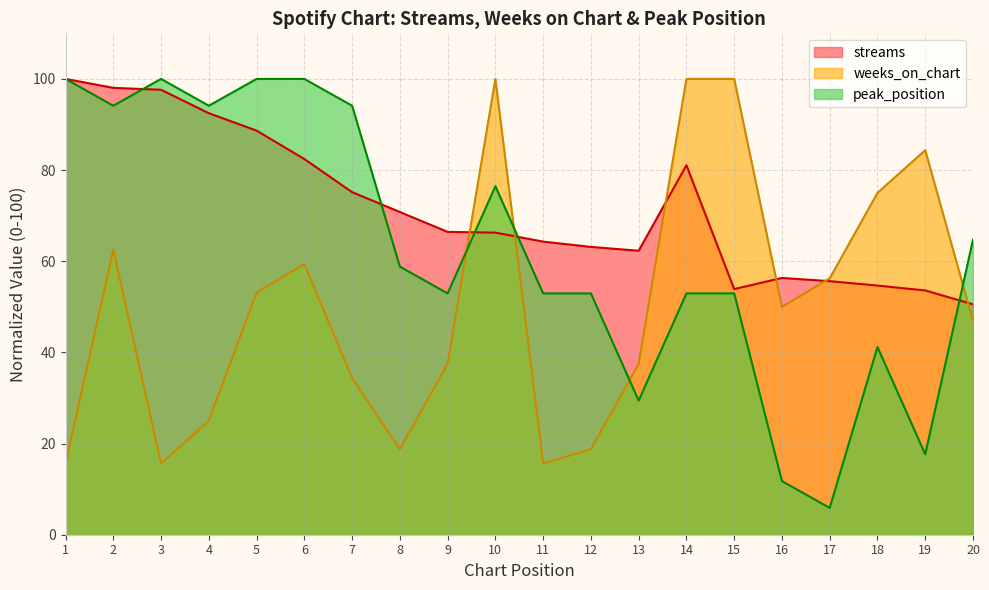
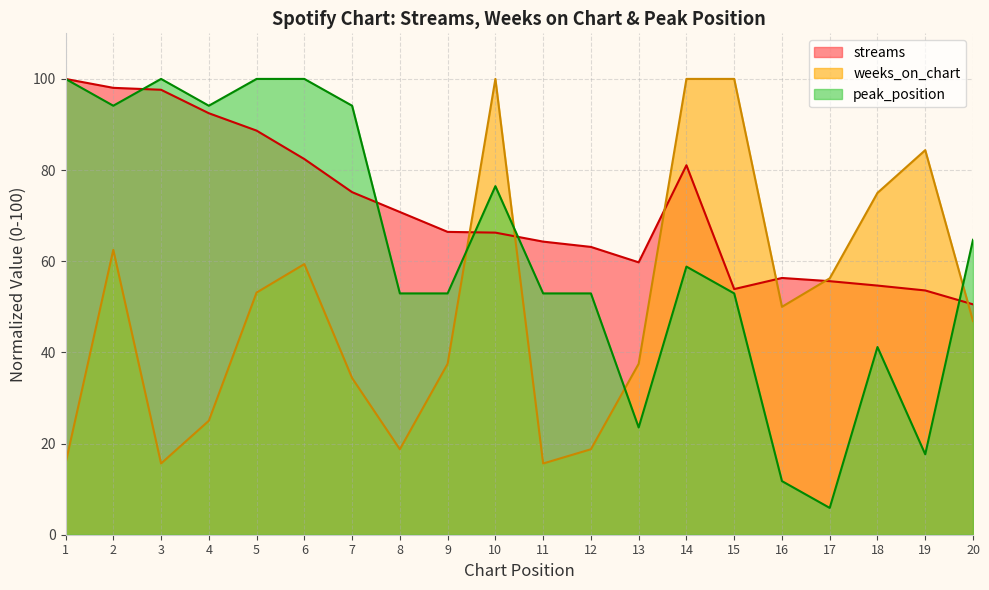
peak_position, 8: 59 -> 53
streams, 13: 62 -> 60
peak_position, 13: 29 -> 24
peak_position, 14: 53 -> 59
